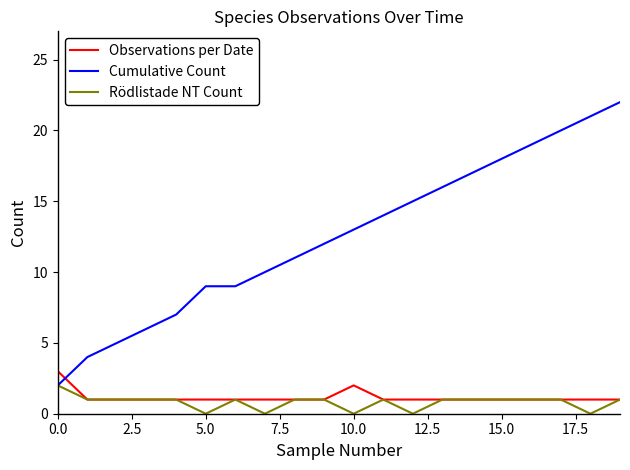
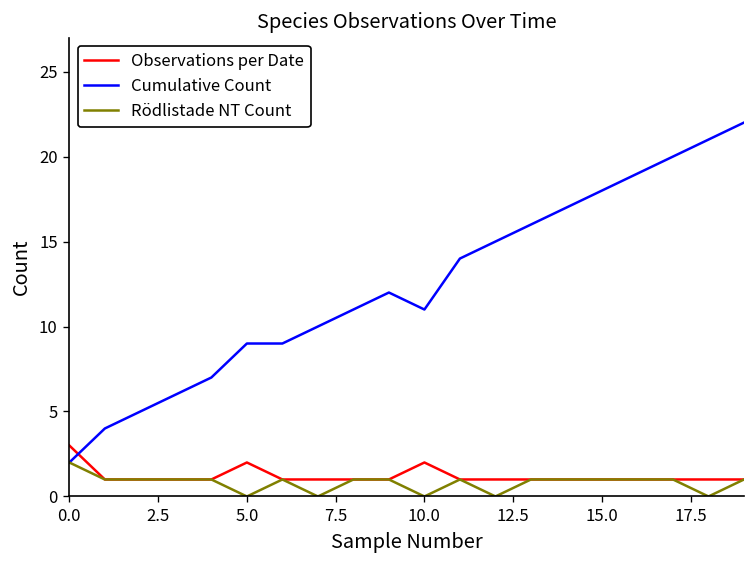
Observations per Date, 5.0: 1 -> 2
Cumulative Count, 10.0: 13 -> 11
